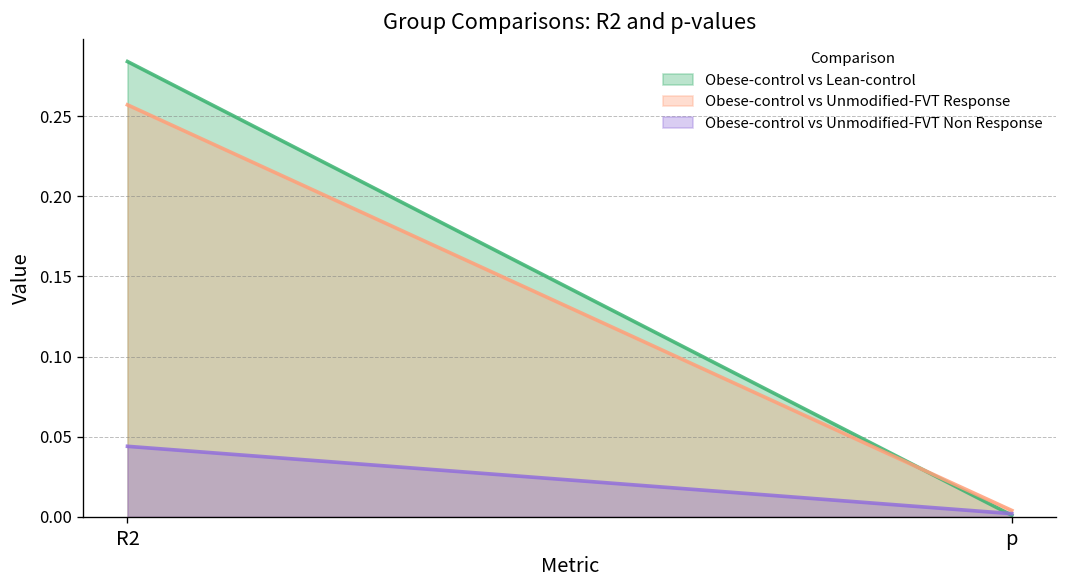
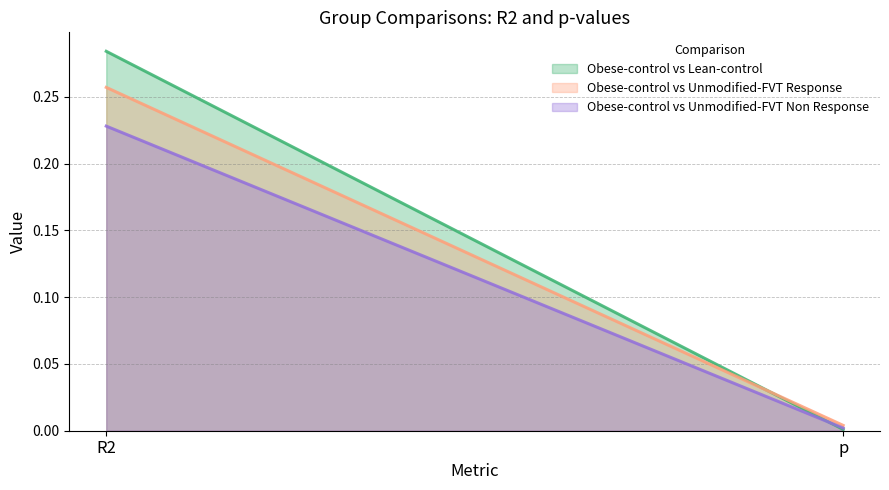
Obese-control vs Unmodified-FVT Non Response, R2: 0.044 -> 0.228
